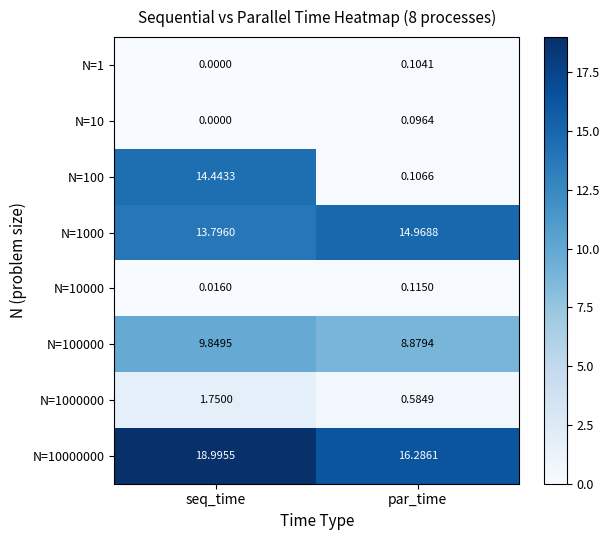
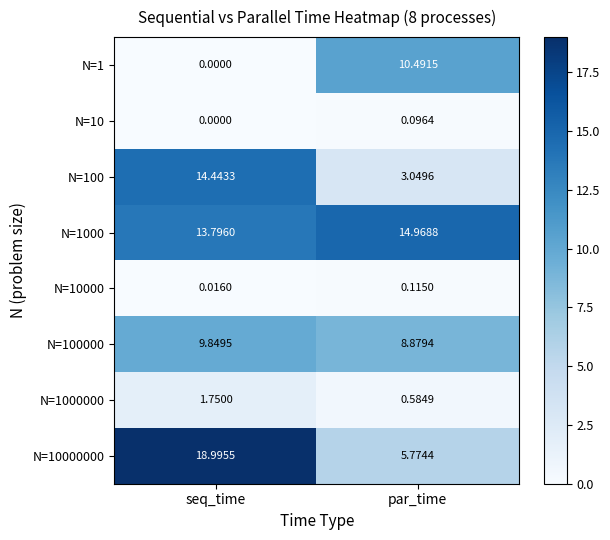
N=1, par_time: 0.1041 -> 10.4915
N=100, par_time: 0.1066 -> 3.0496
N=10000000, par_time: 16.2861 -> 5.7744
